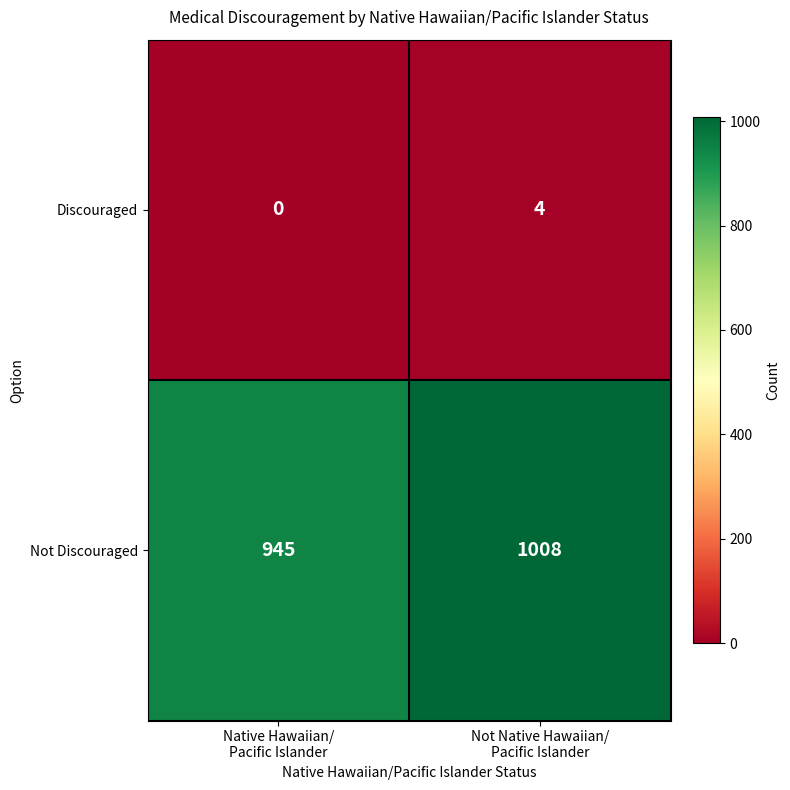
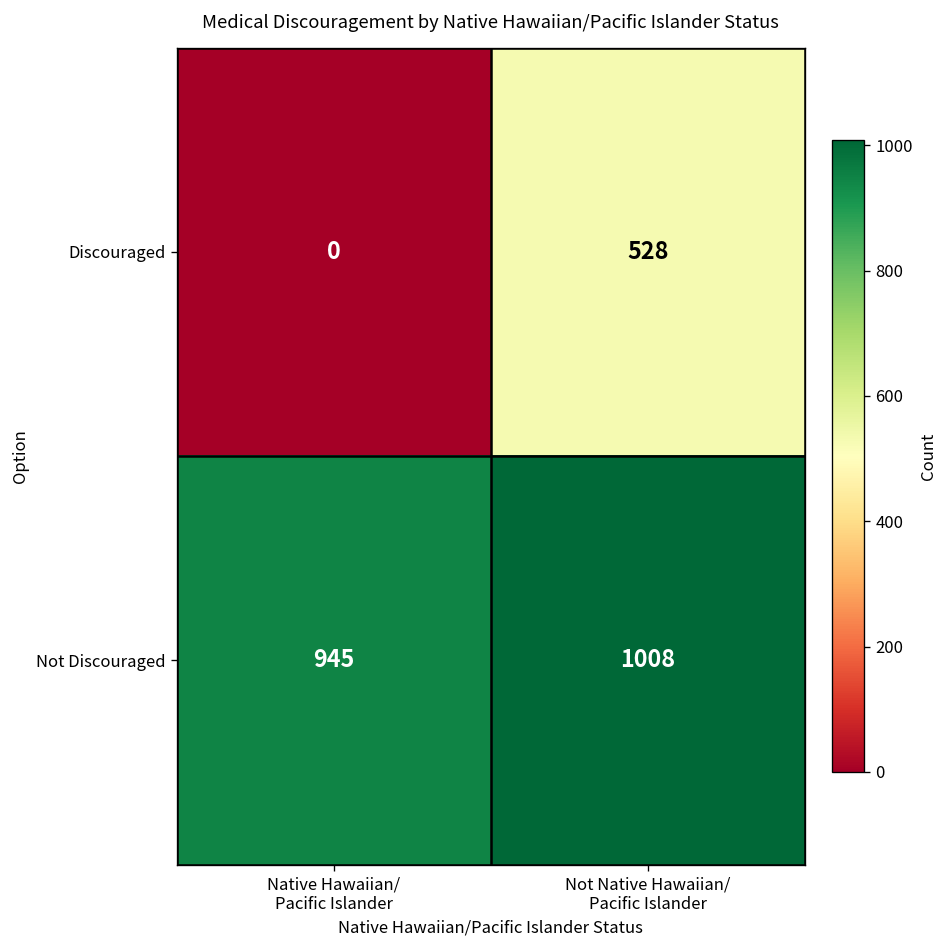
Discouraged, Not Native Hawaiian/ Pacific Islander: 4 -> 528
